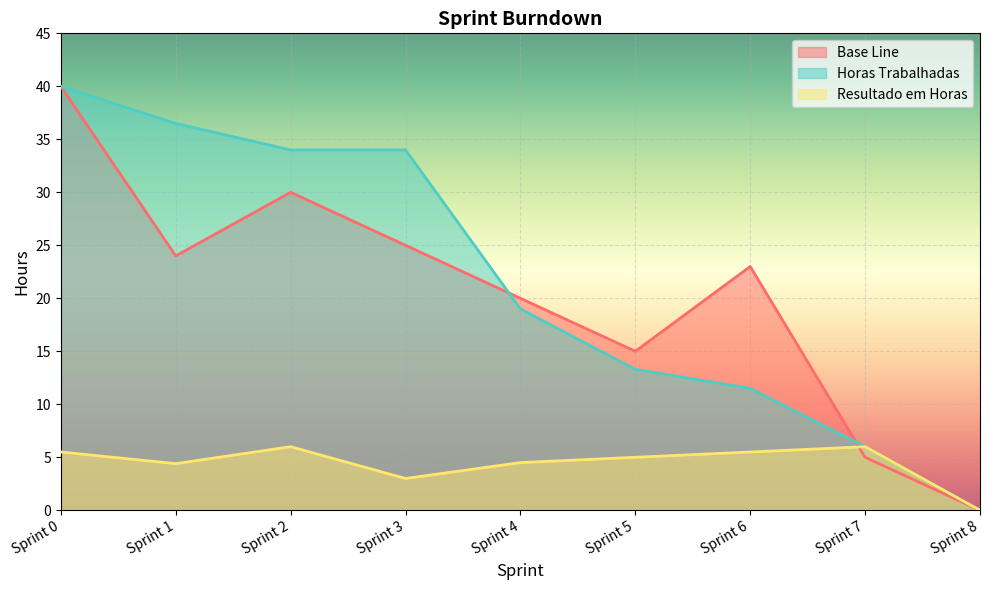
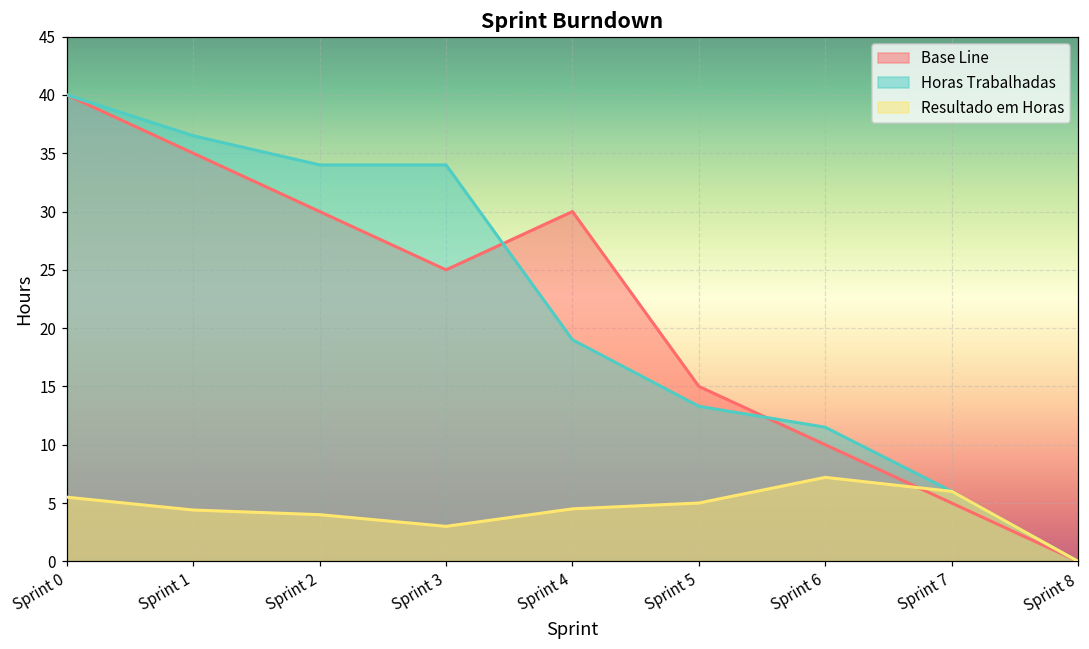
Base Line, Sprint 1: 24 -> 35
Resultado em Horas, Sprint 2: 6 -> 4
Base Line, Sprint 4: 20 -> 30
Base Line, Sprint 6: 23 -> 10
Resultado em Horas, Sprint 6: 5.5 -> 7.2
